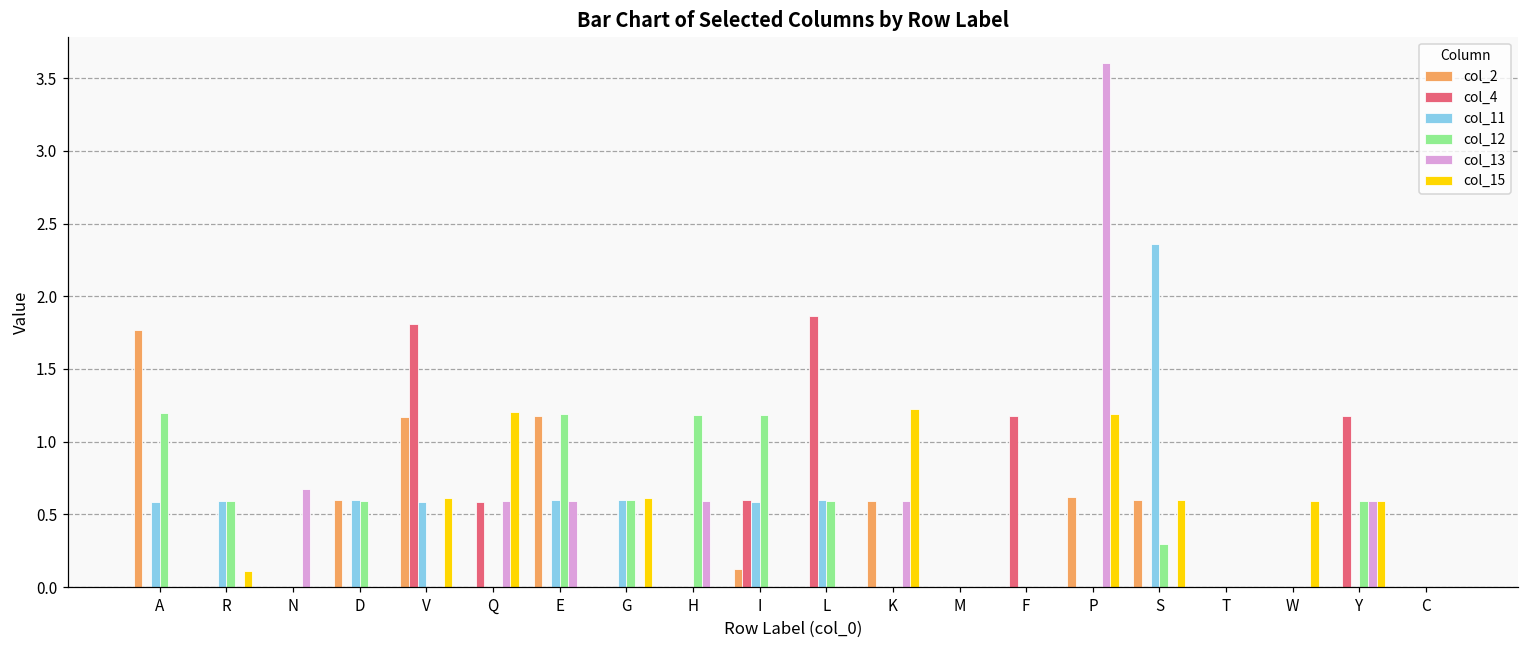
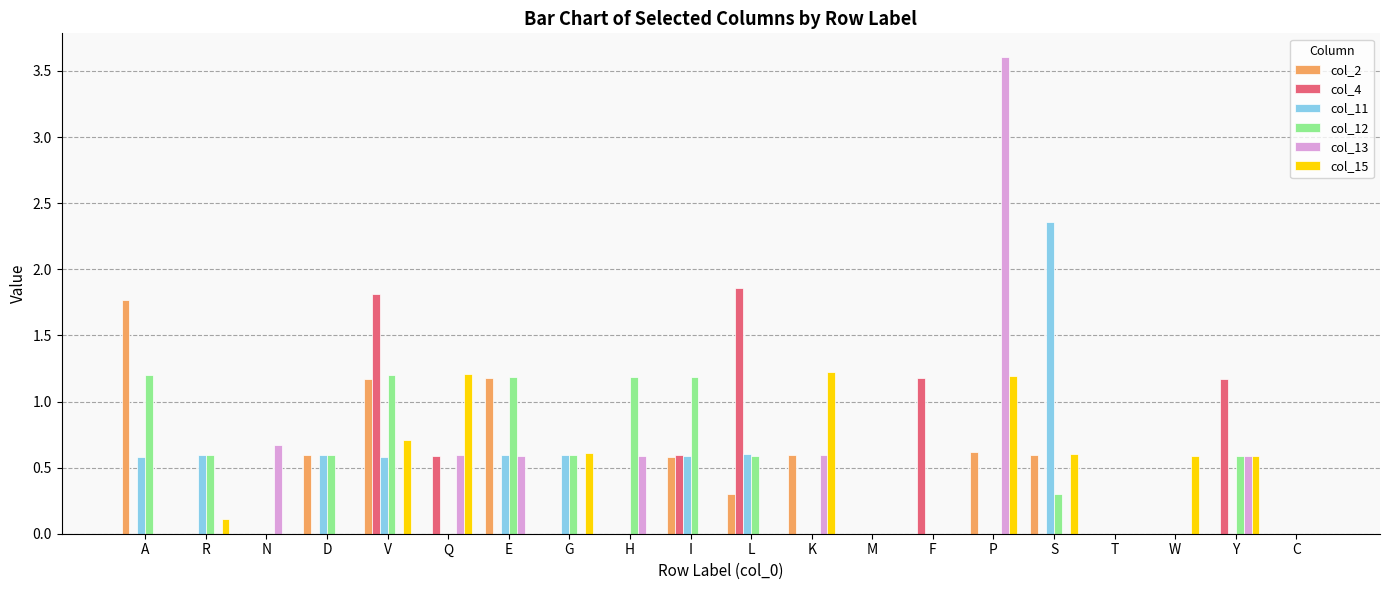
col_12, V: 0.0 -> 1.2
col_15, V: 0.61 -> 0.71
col_2, I: 0.12 -> 0.58
col_2, L: 0.0 -> 0.3
